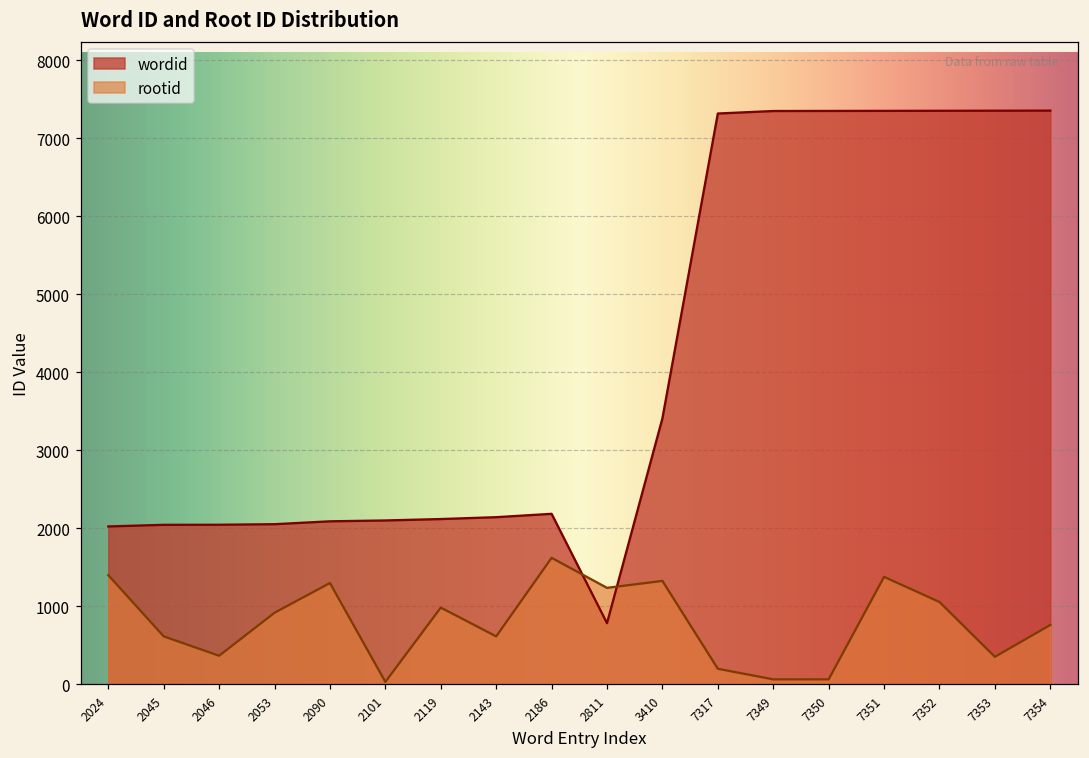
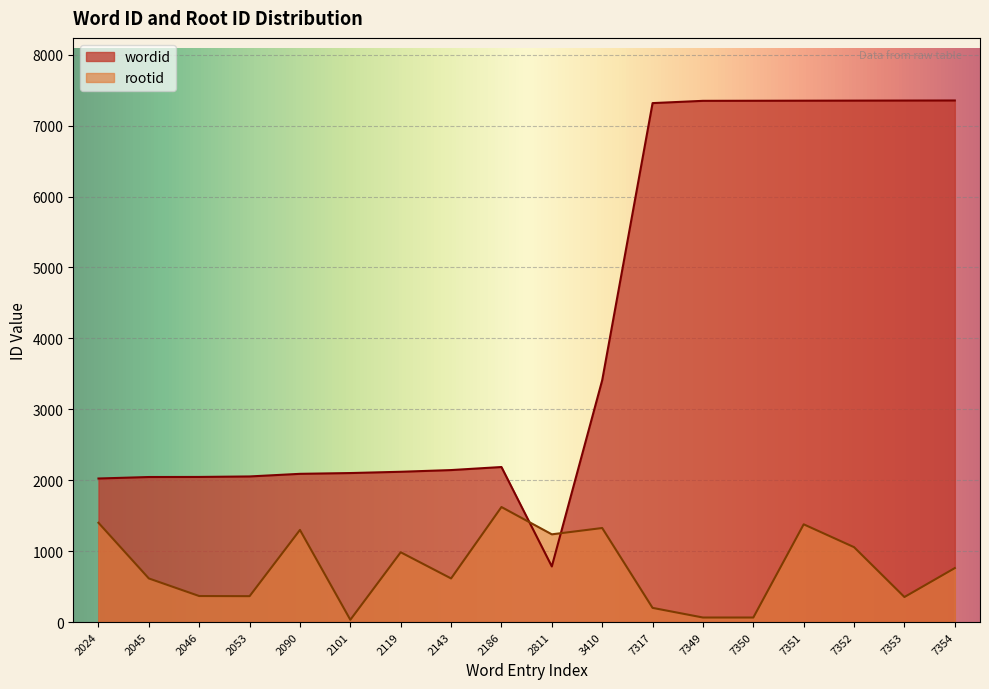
rootid, 2053: 900 -> 400
